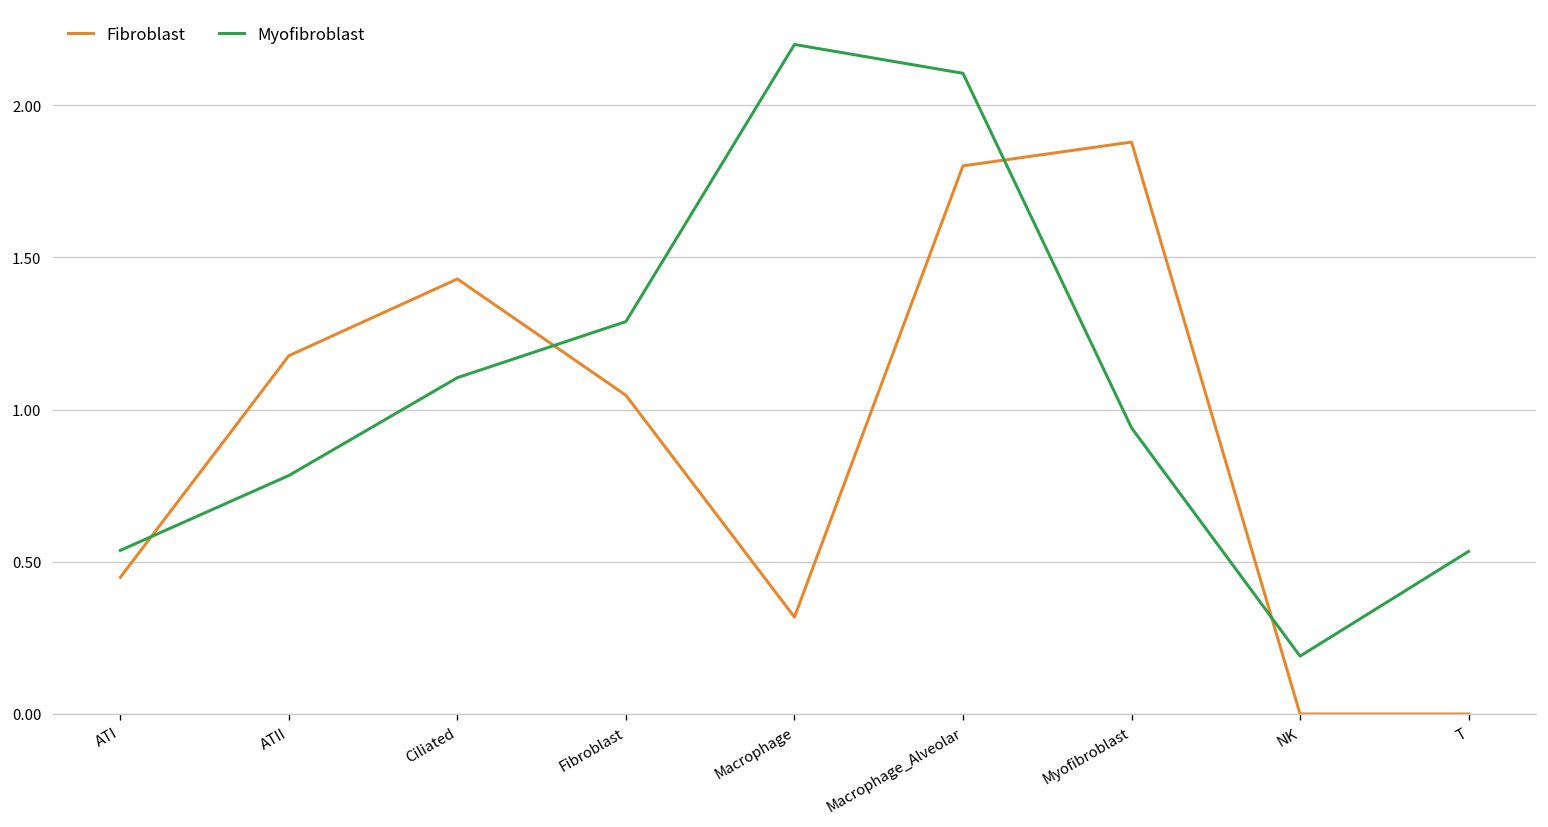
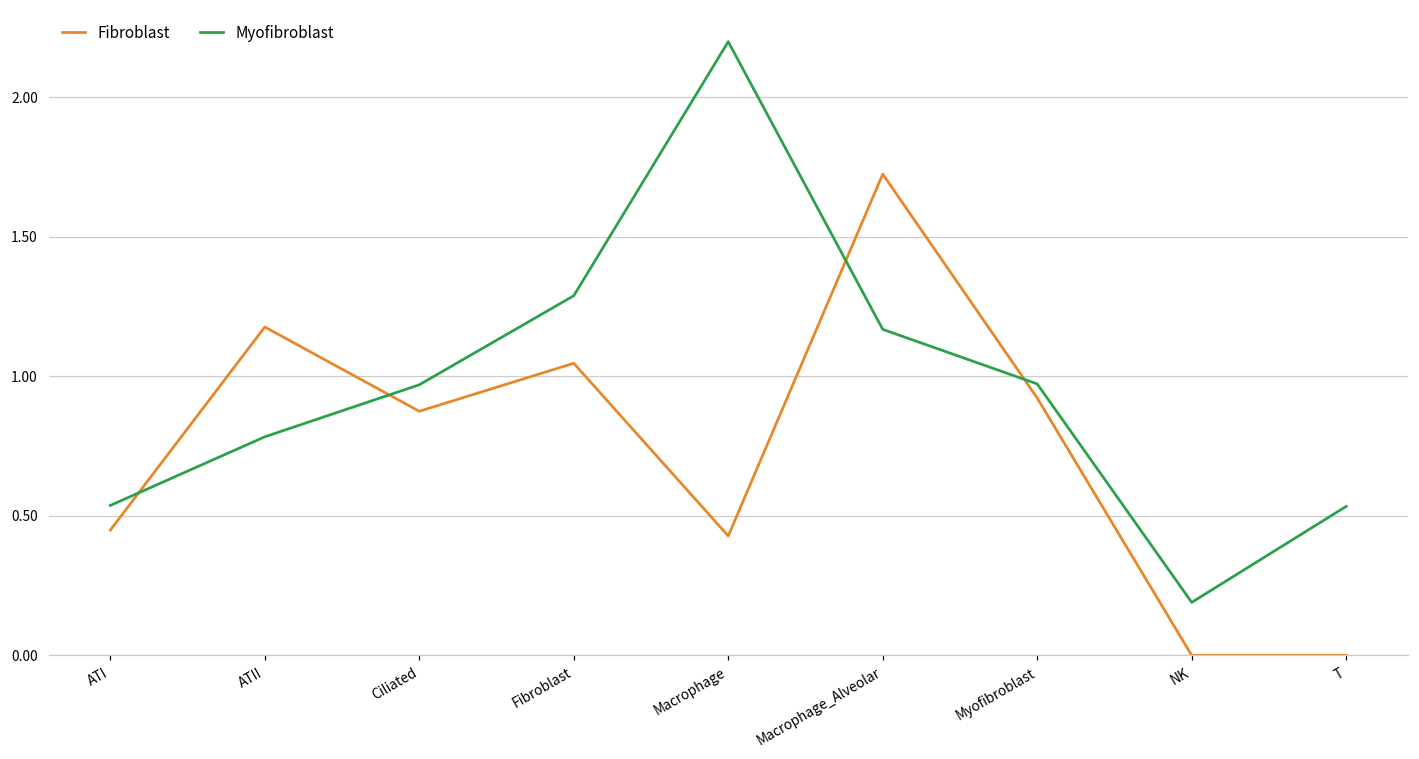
Fibroblast, Ciliated: 1.43 -> 0.88
Myofibroblast, Ciliated: 1.11 -> 0.97
Fibroblast, Macrophage: 0.32 -> 0.43
Fibroblast, Macrophage_Alveolar: 1.80 -> 1.73
Myofibroblast, Macrophage_Alveolar: 2.11 -> 1.17
Fibroblast, Myofibroblast: 1.88 -> 0.92
Myofibroblast, Myofibroblast: 0.94 -> 0.97
